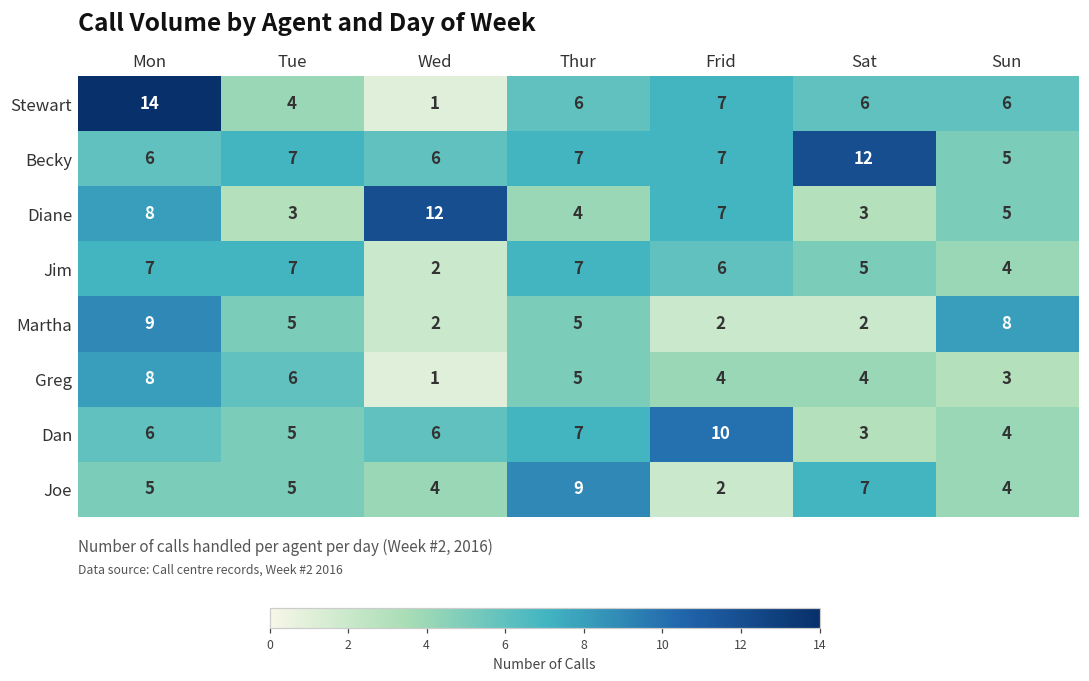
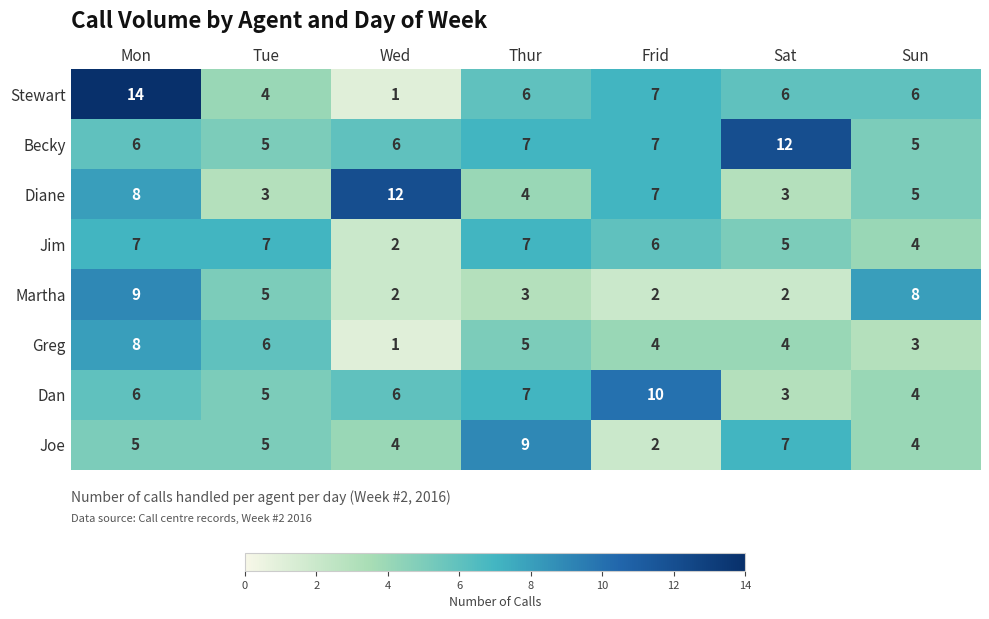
Becky, Tue: 7 -> 5
Martha, Thur: 5 -> 3
